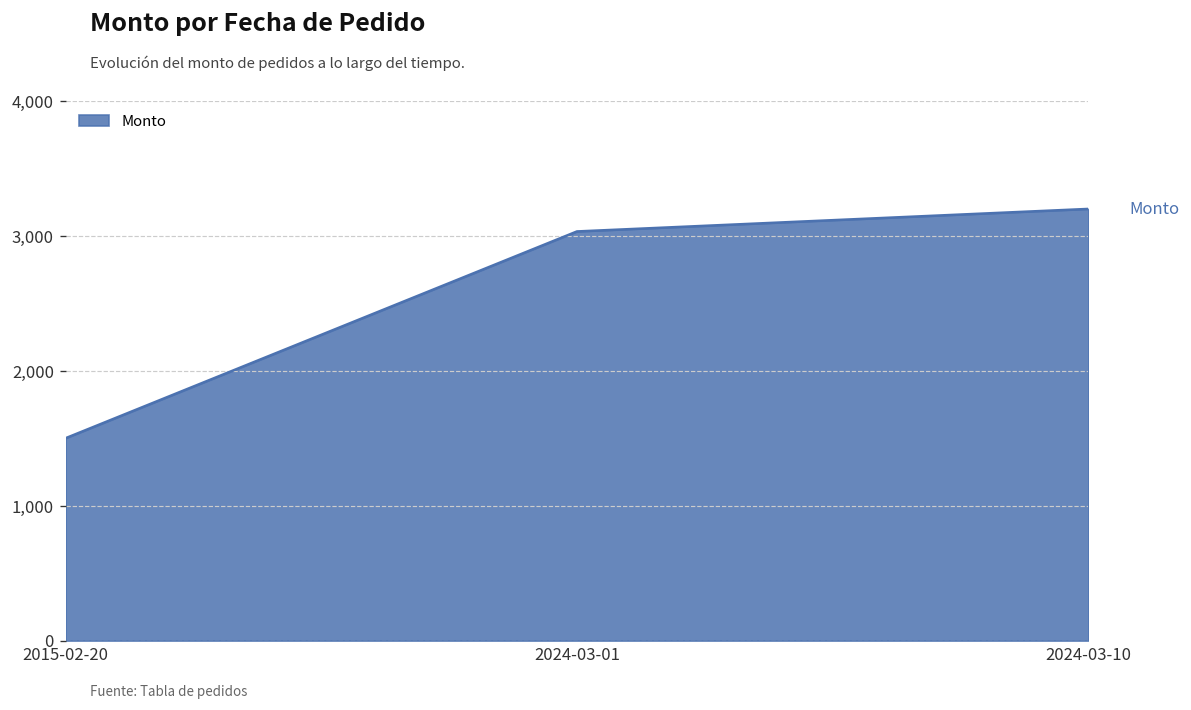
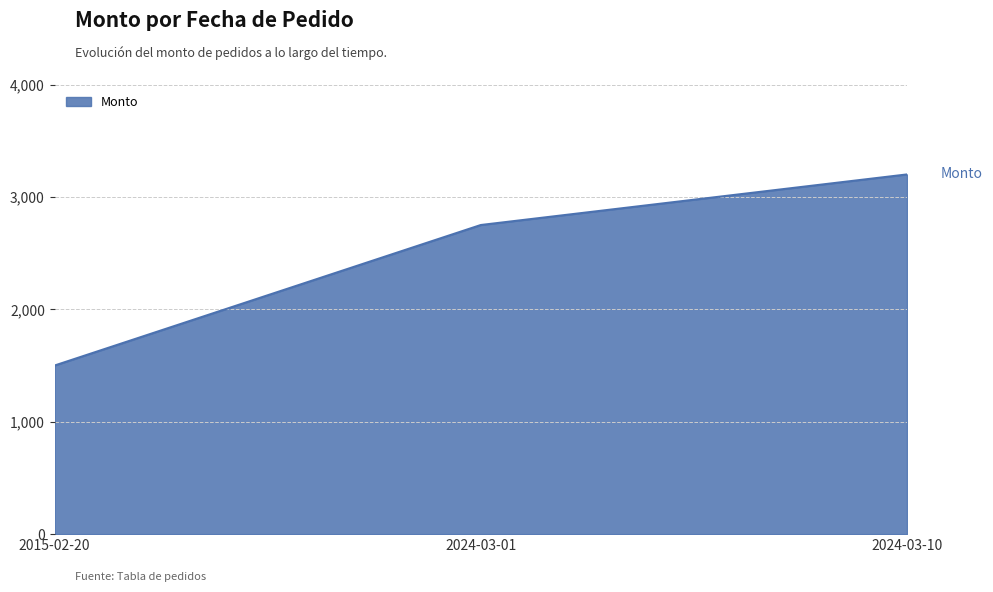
2024-03-01: 3,030 -> 2,750
